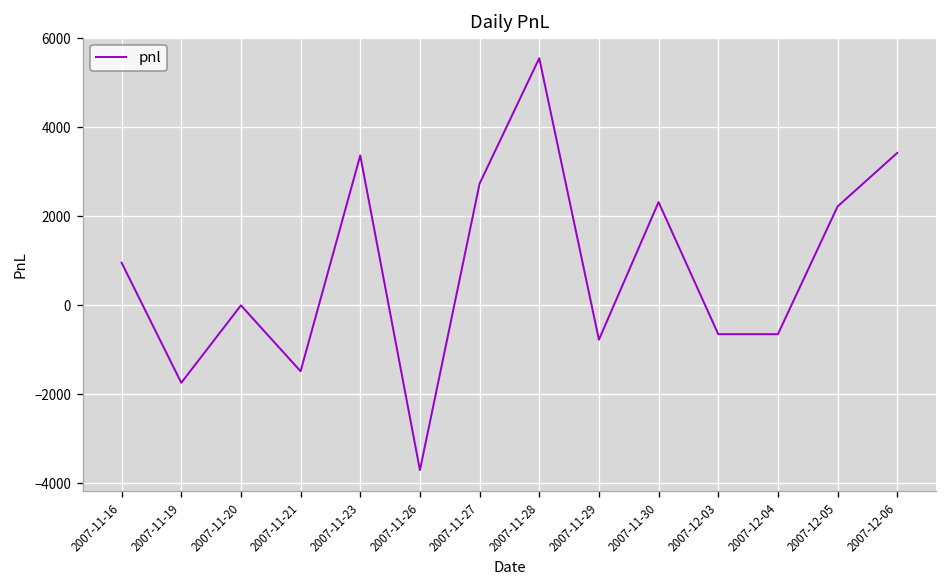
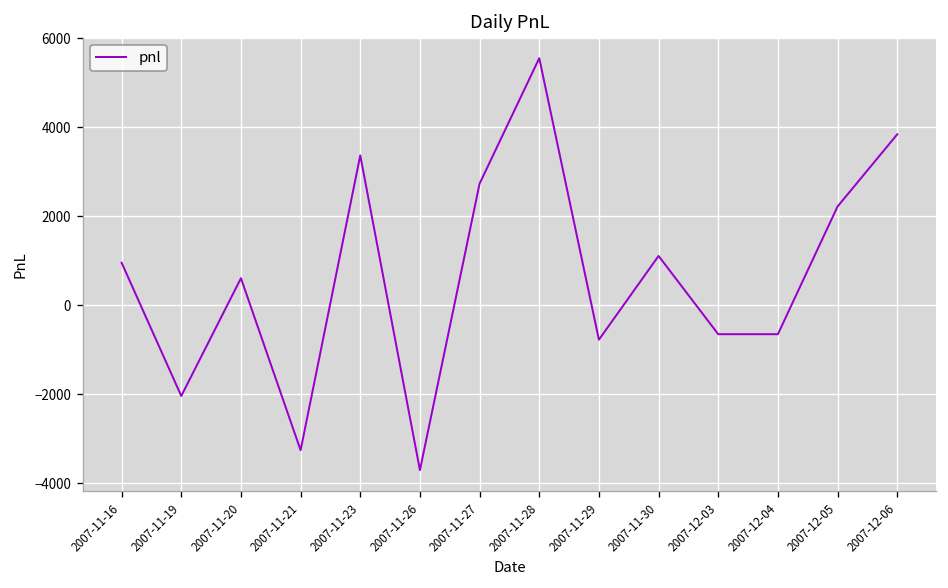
2007-11-19: -1700 -> -2000
2007-11-20: 0 -> 600
2007-11-21: -1500 -> -3300
2007-11-30: 2300 -> 1100
2007-12-06: 3400 -> 3800
